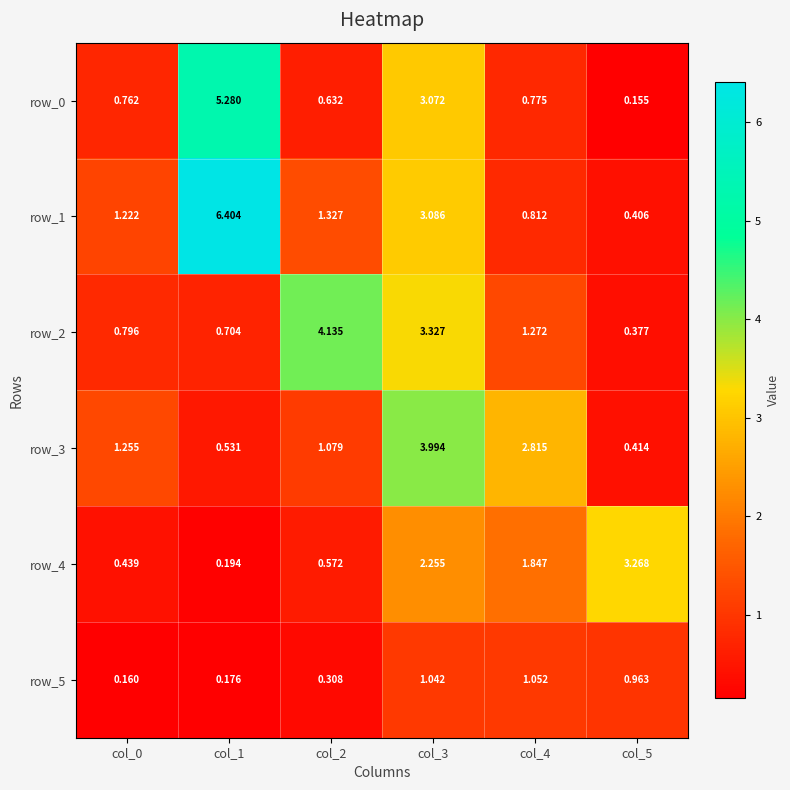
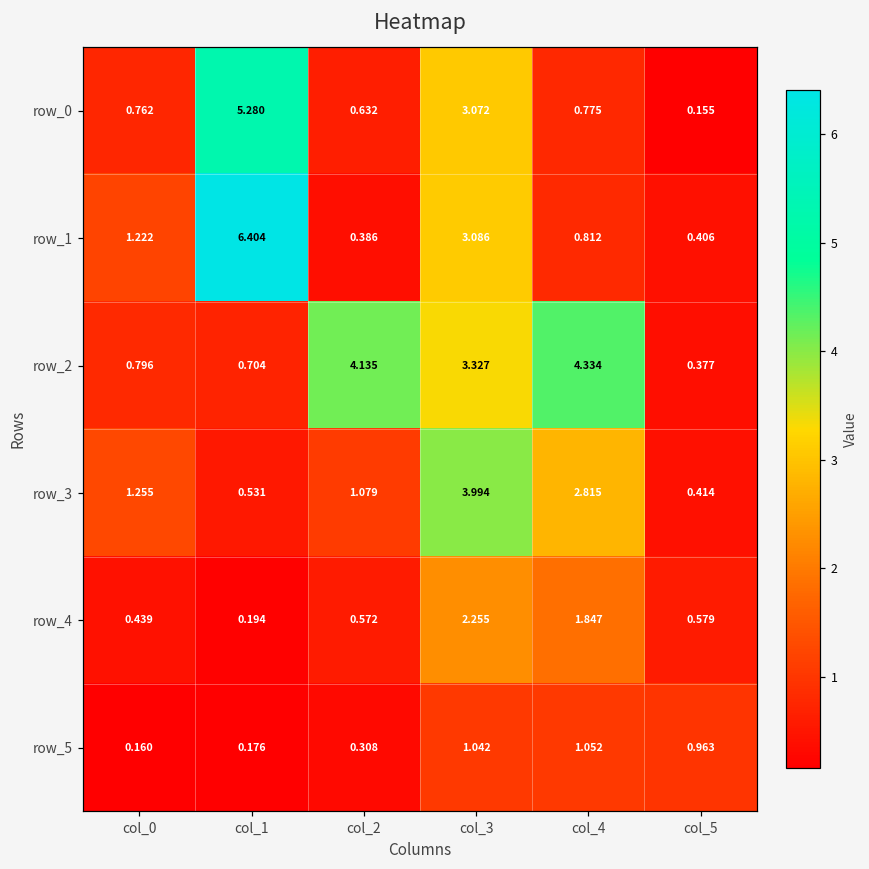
row_1, col_2: 1.327 -> 0.386
row_2, col_4: 1.272 -> 4.334
row_4, col_5: 3.268 -> 0.579
